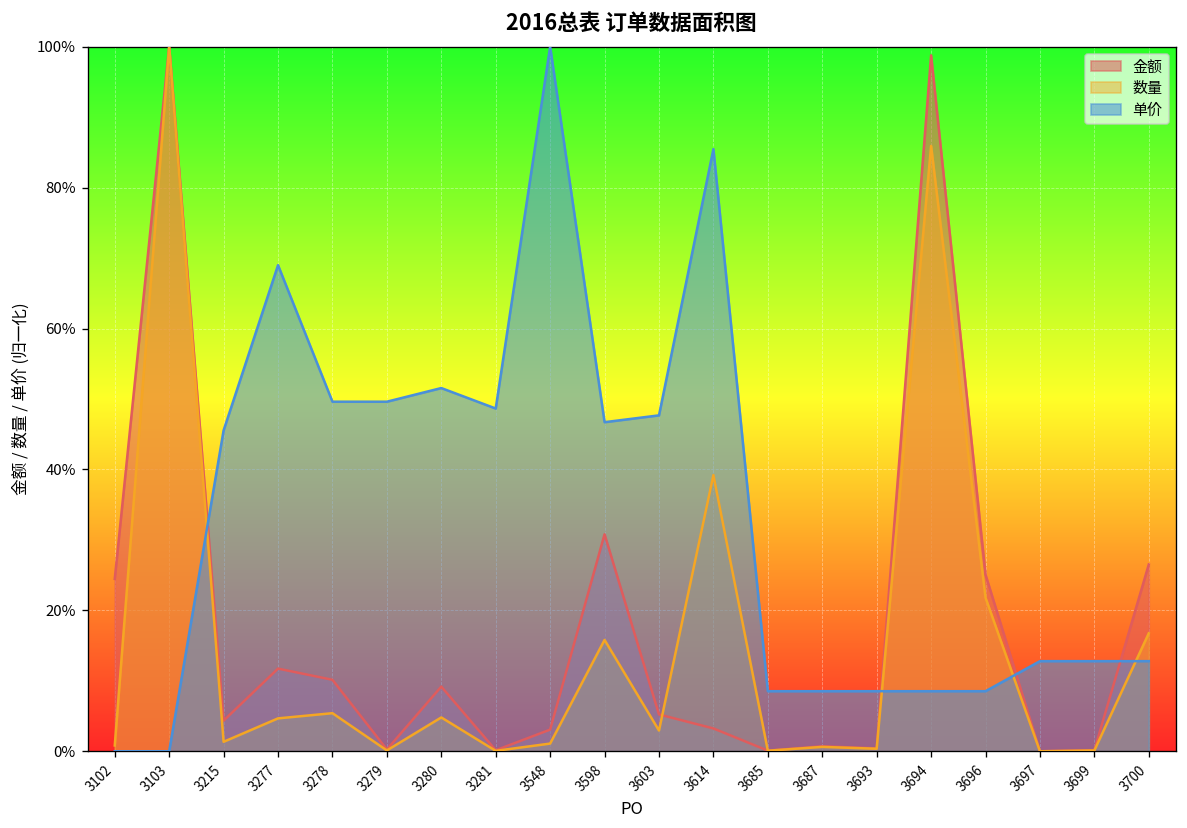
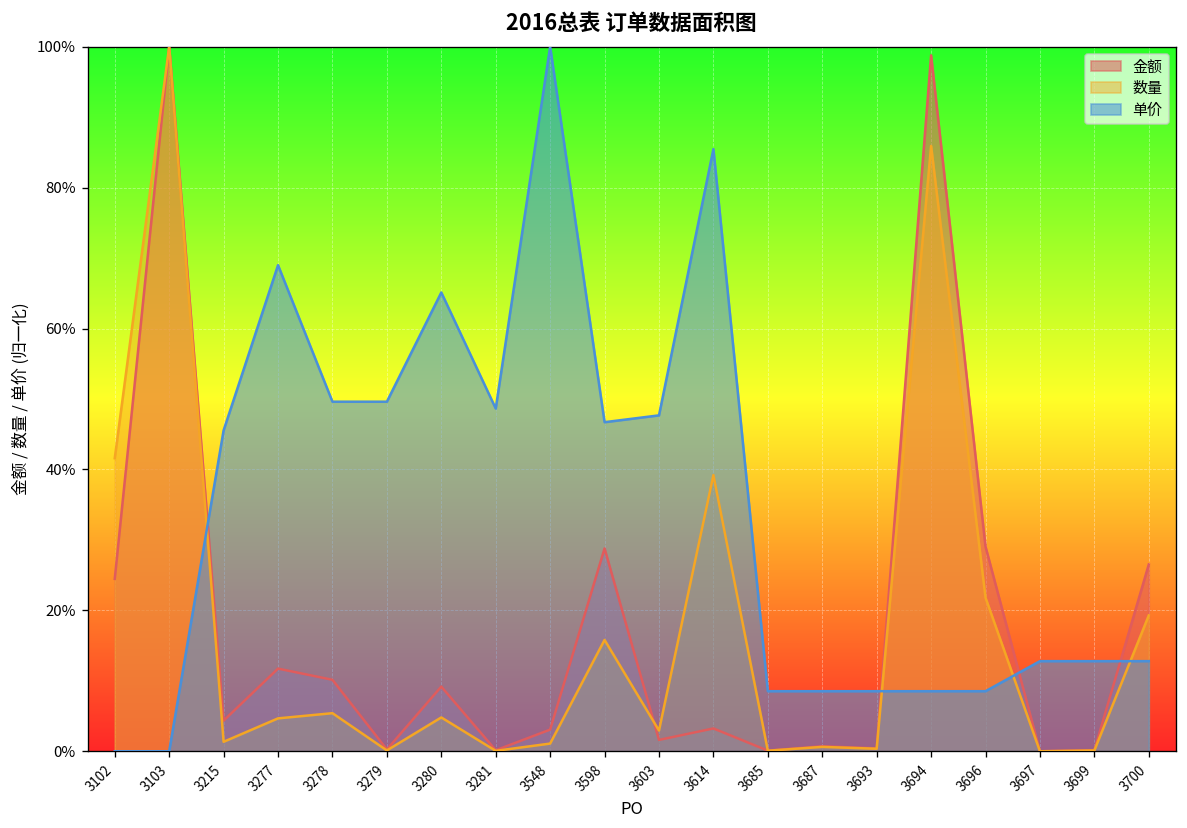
数量, 3102: 1% -> 42%
单价, 3280: 52% -> 65%
金额, 3598: 31% -> 29%
金额, 3603: 5% -> 2%
金额, 3696: 25% -> 29%
数量, 3700: 17% -> 19%
